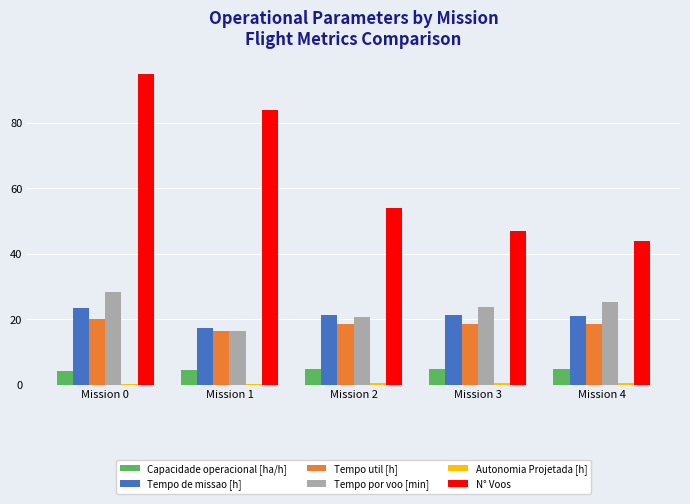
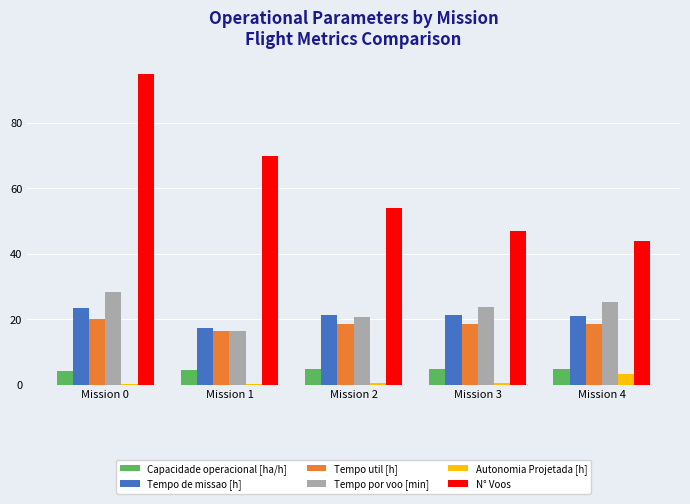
N° Voos, Mission 1: 84 -> 70
Autonomia Projetada [h], Mission 4: 0 -> 3
